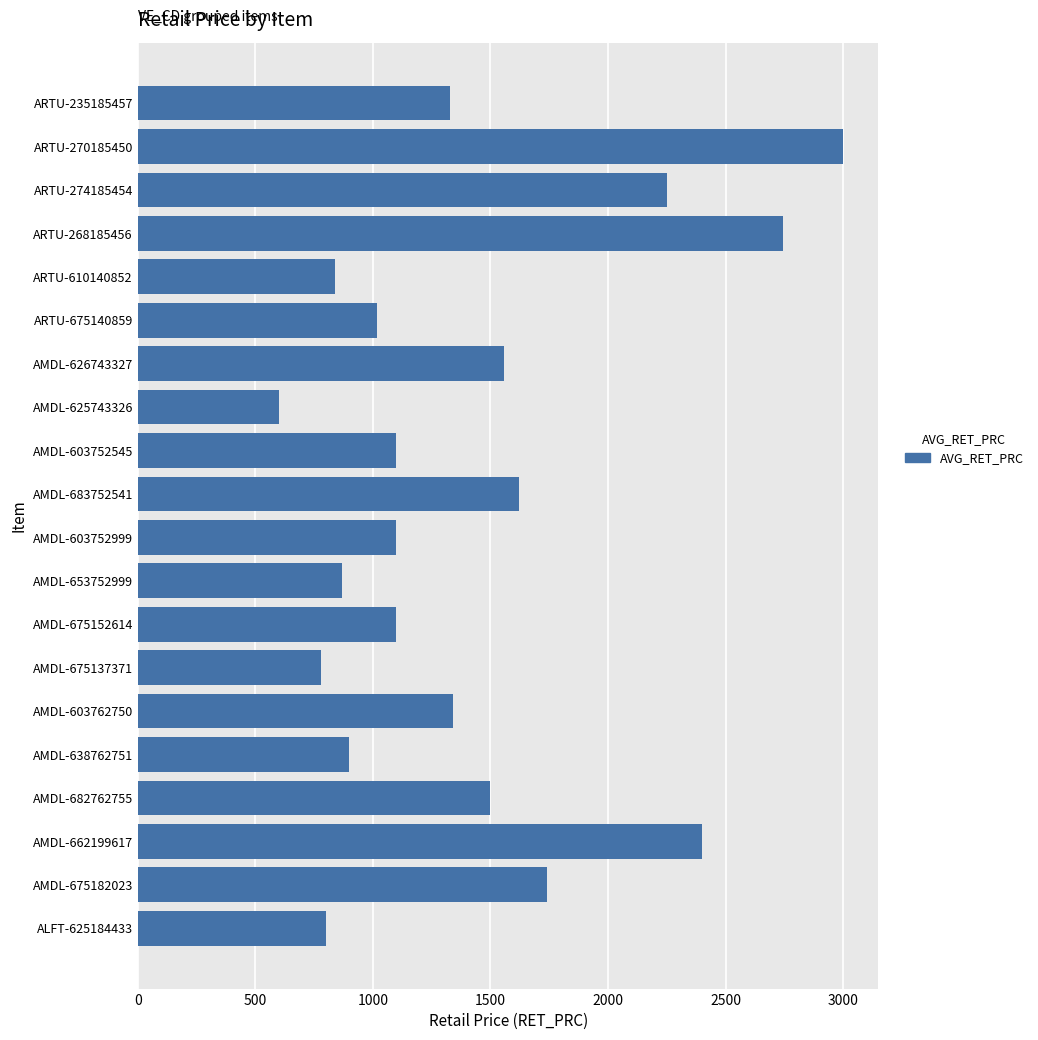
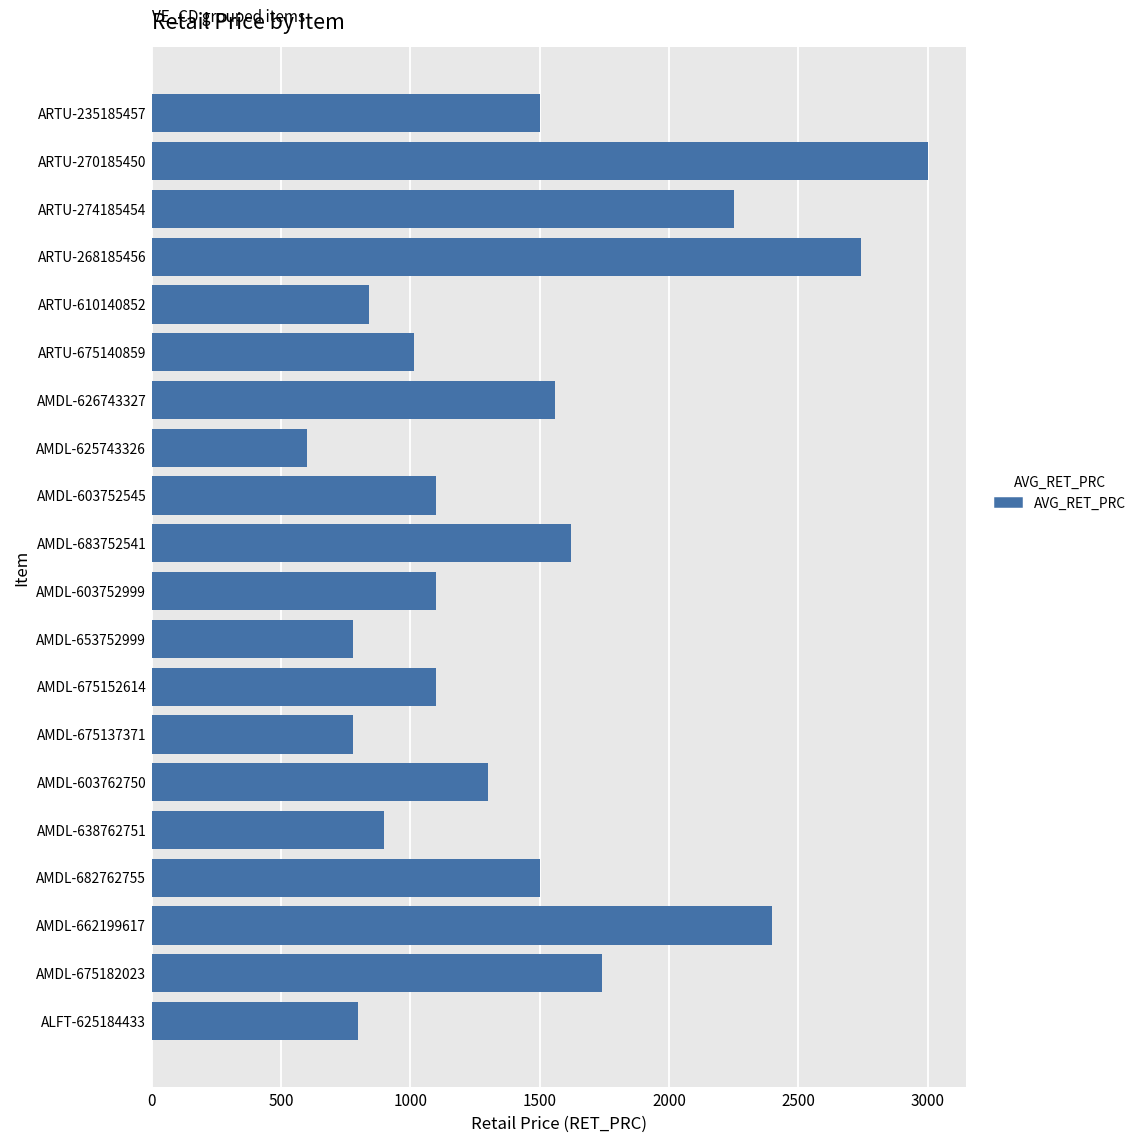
ARTU-235185457: 1330 -> 1500
AMDL-653752999: 870 -> 780
AMDL-603762750: 1340 -> 1300
